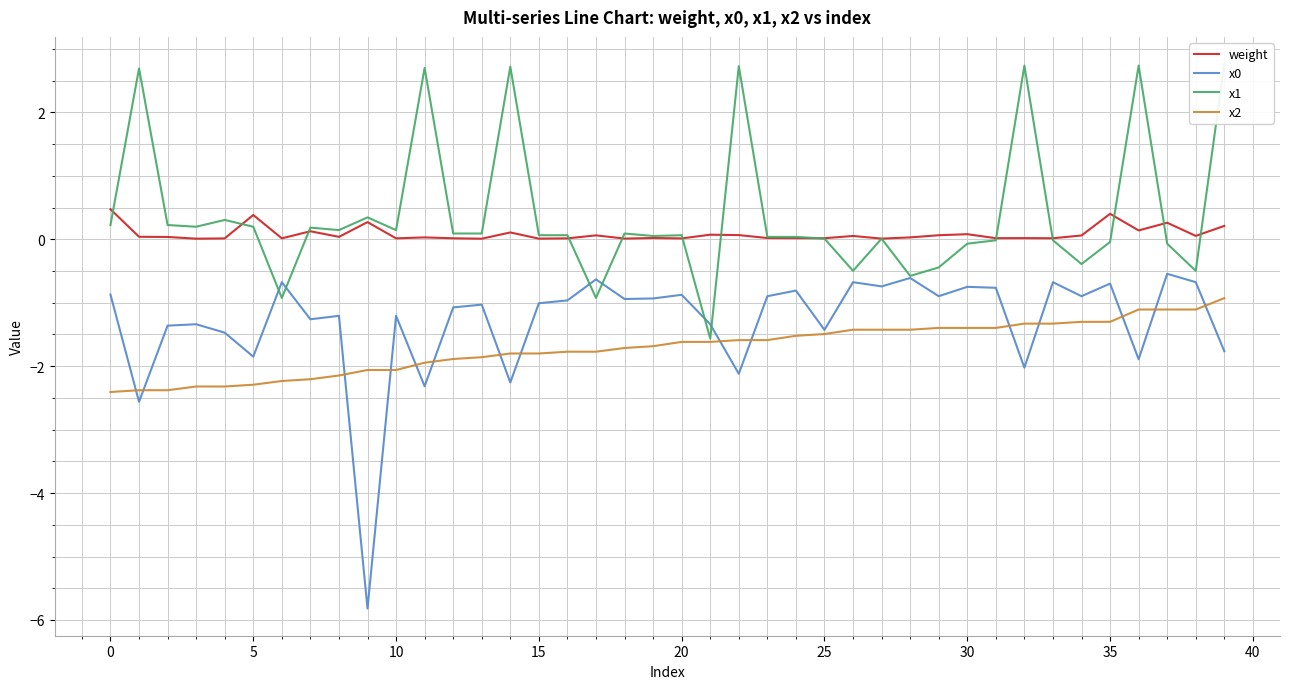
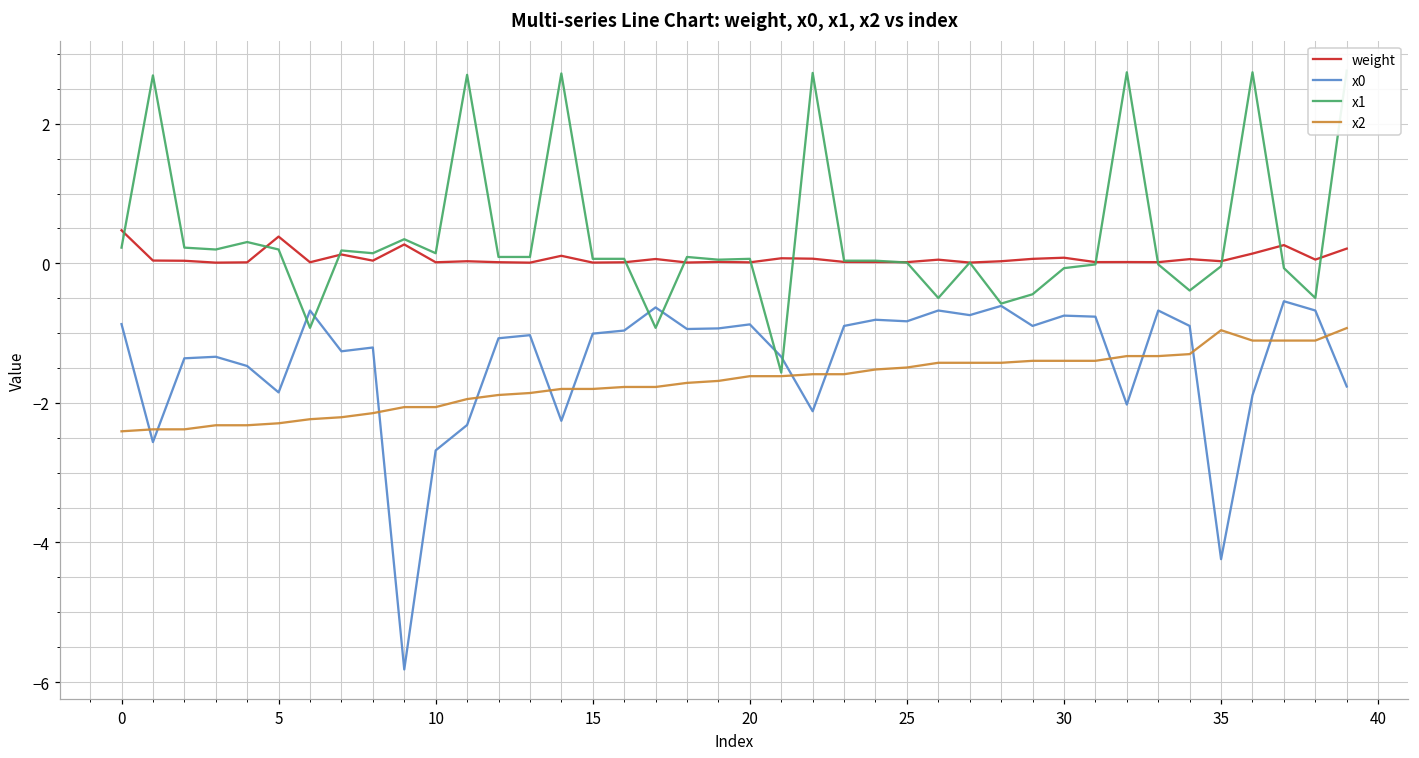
x0, 10: -1.2 -> -2.7
x0, 25: -1.4 -> -0.8
weight, 35: 0.4 -> 0.0
x0, 35: -0.7 -> -4.2
x2, 35: -1.3 -> -1.0
